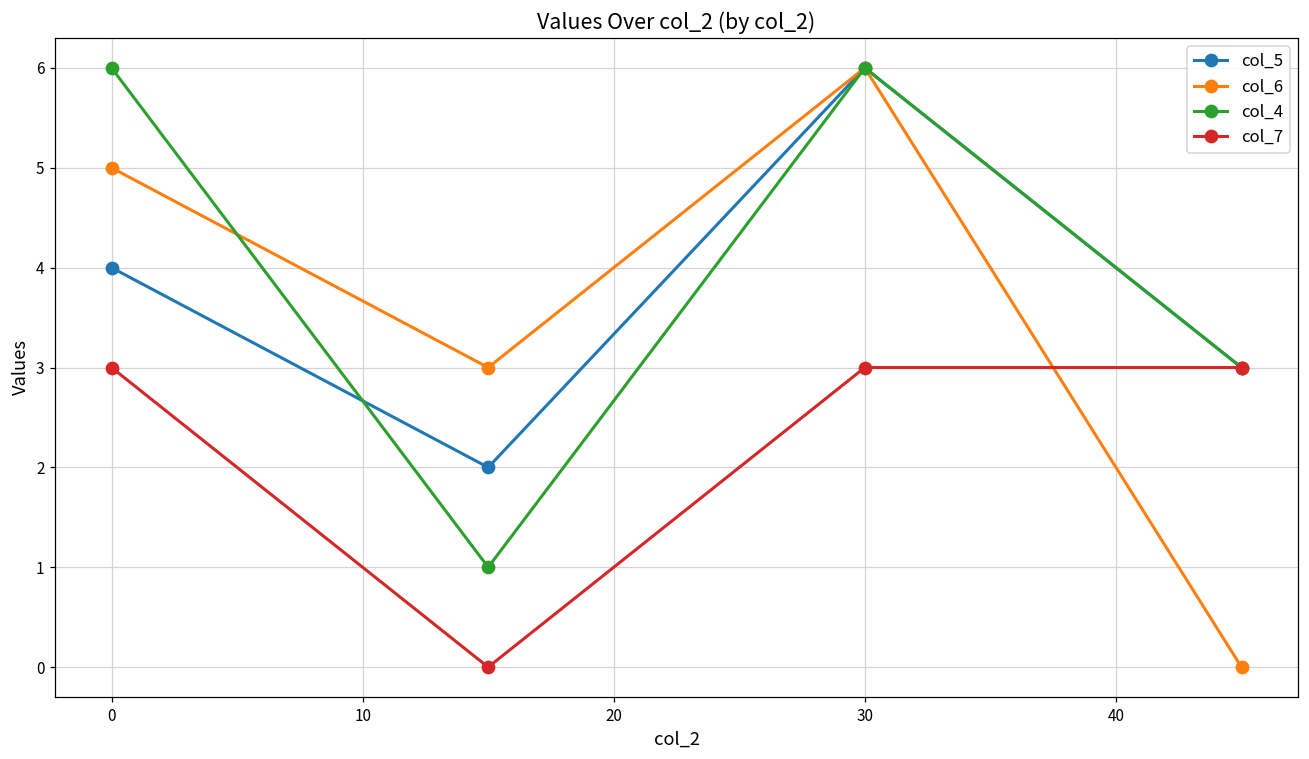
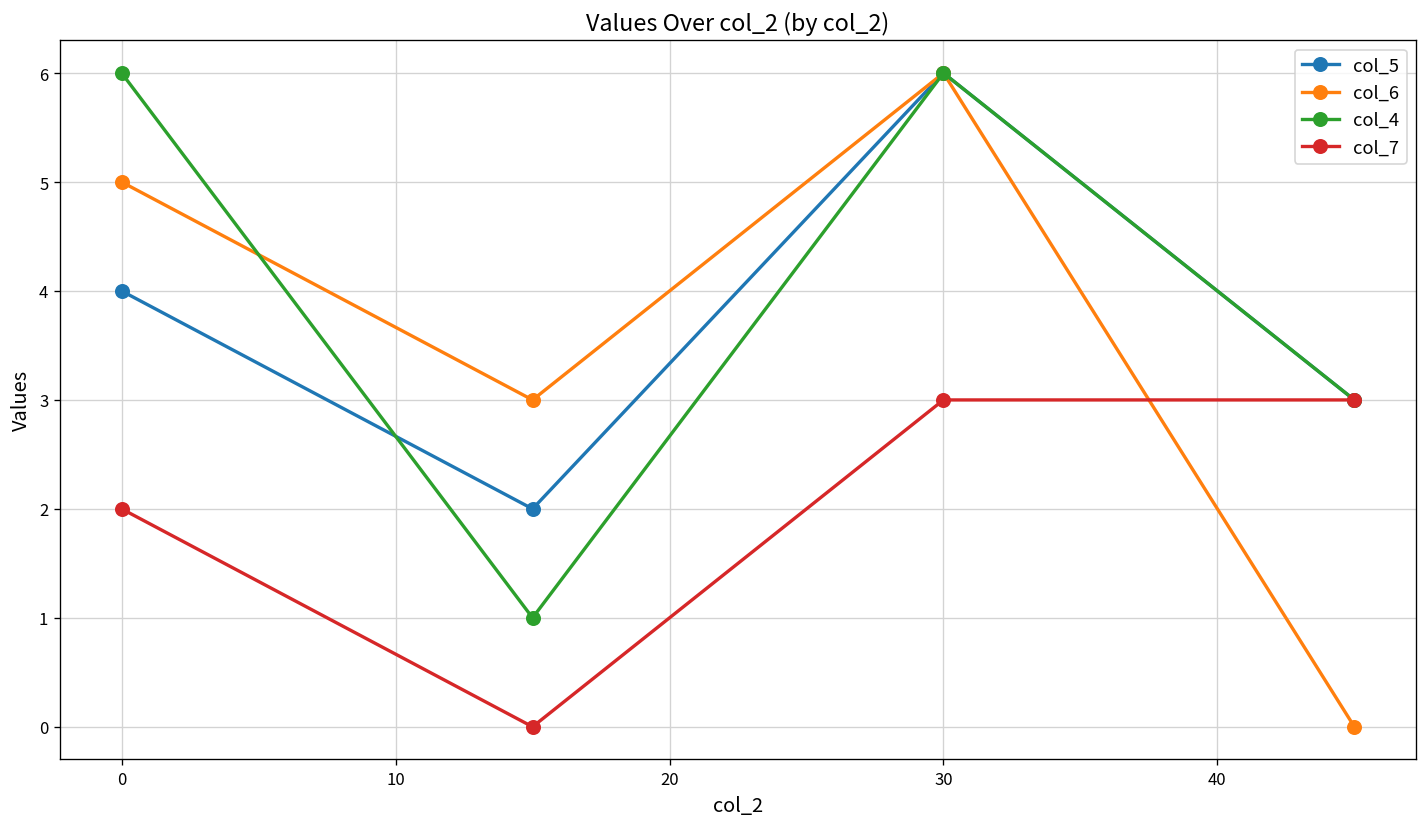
col_7, 0: 3 -> 2
